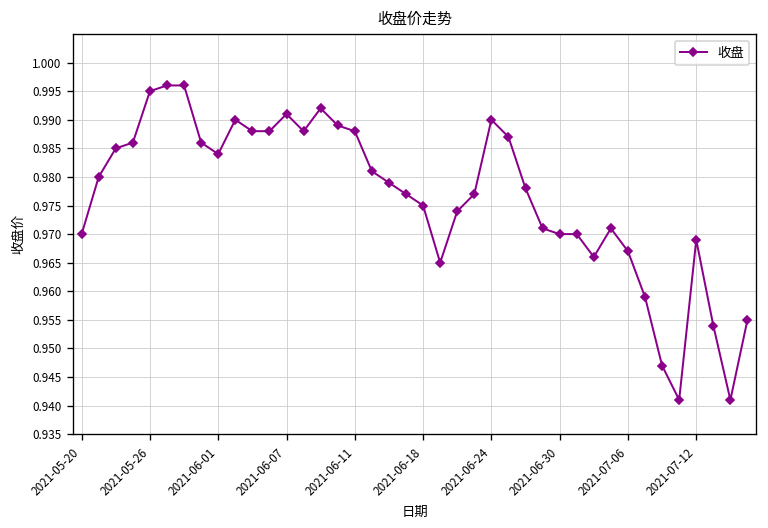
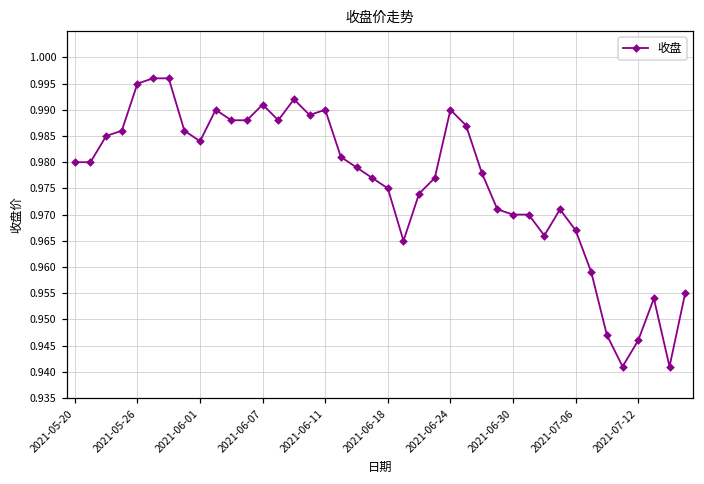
2021-05-20: 0.97 -> 0.98
2021-06-11: 0.988 -> 0.990
2021-07-12: 0.969 -> 0.946
